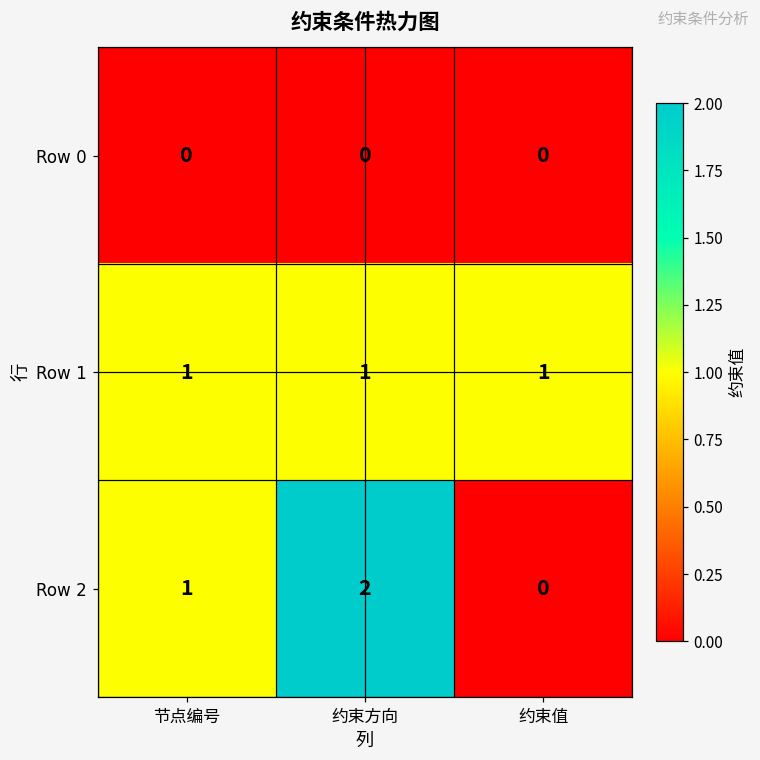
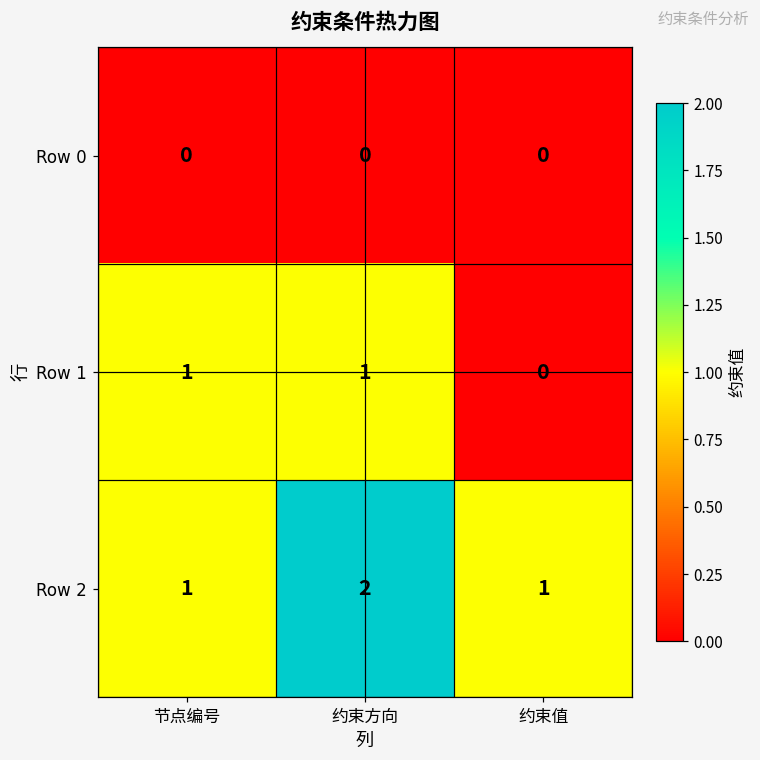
Row 1, 约束值: 1 -> 0
Row 2, 约束值: 0 -> 1
